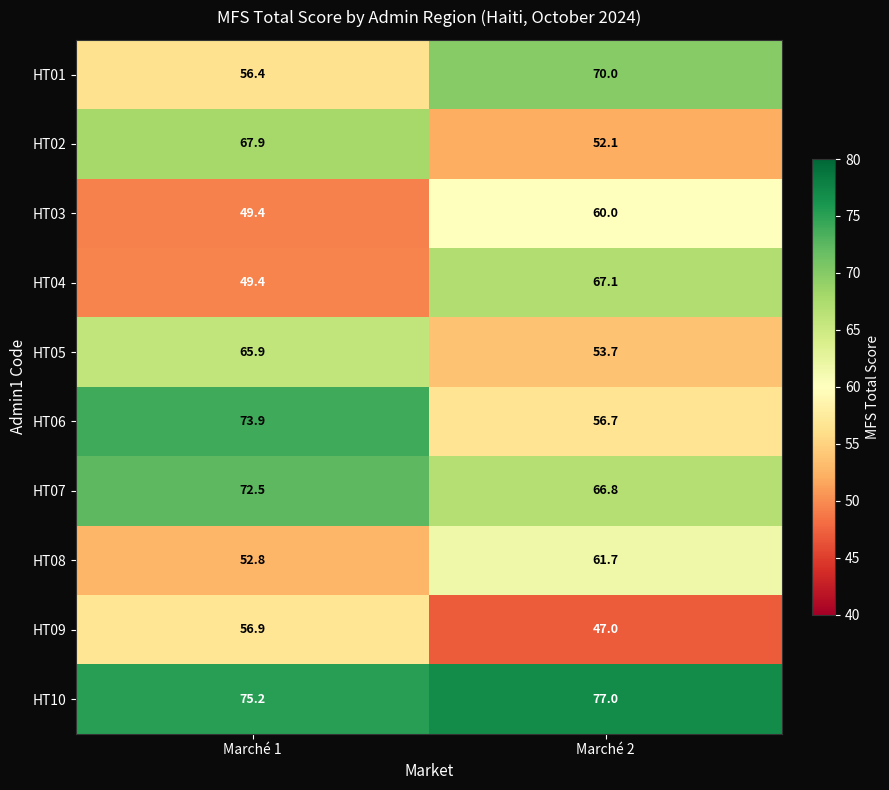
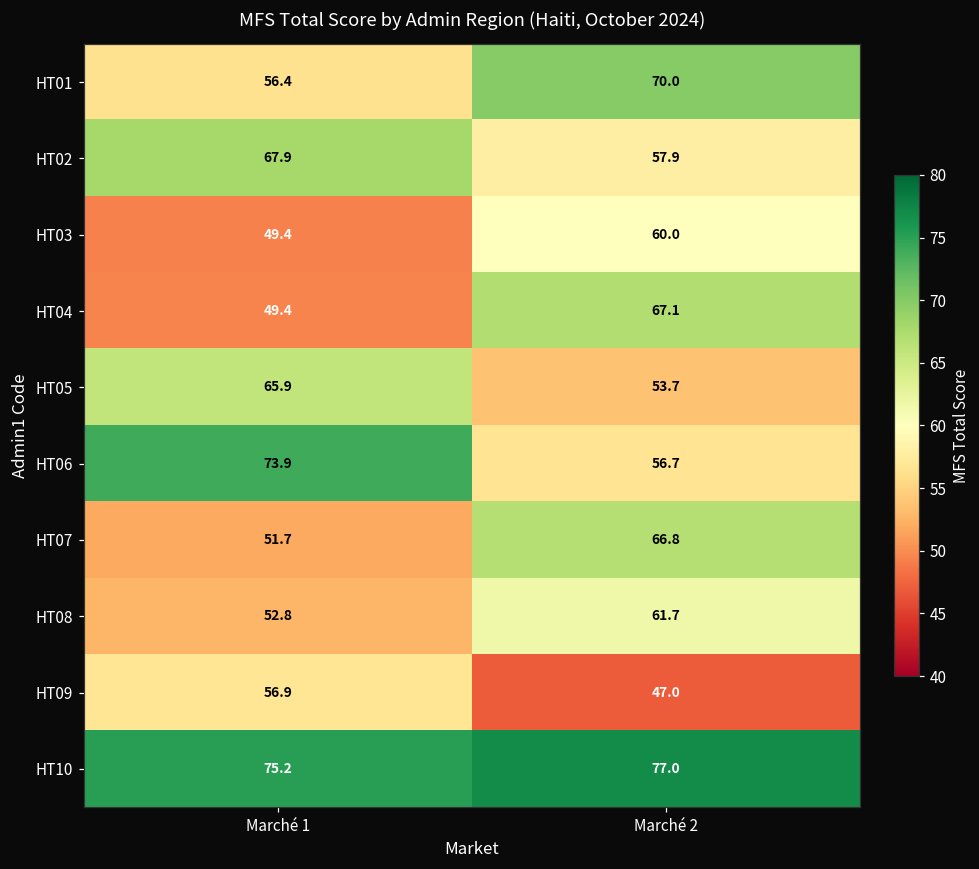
HT02, Marché 2: 52.1 -> 57.9
HT07, Marché 1: 72.5 -> 51.7
